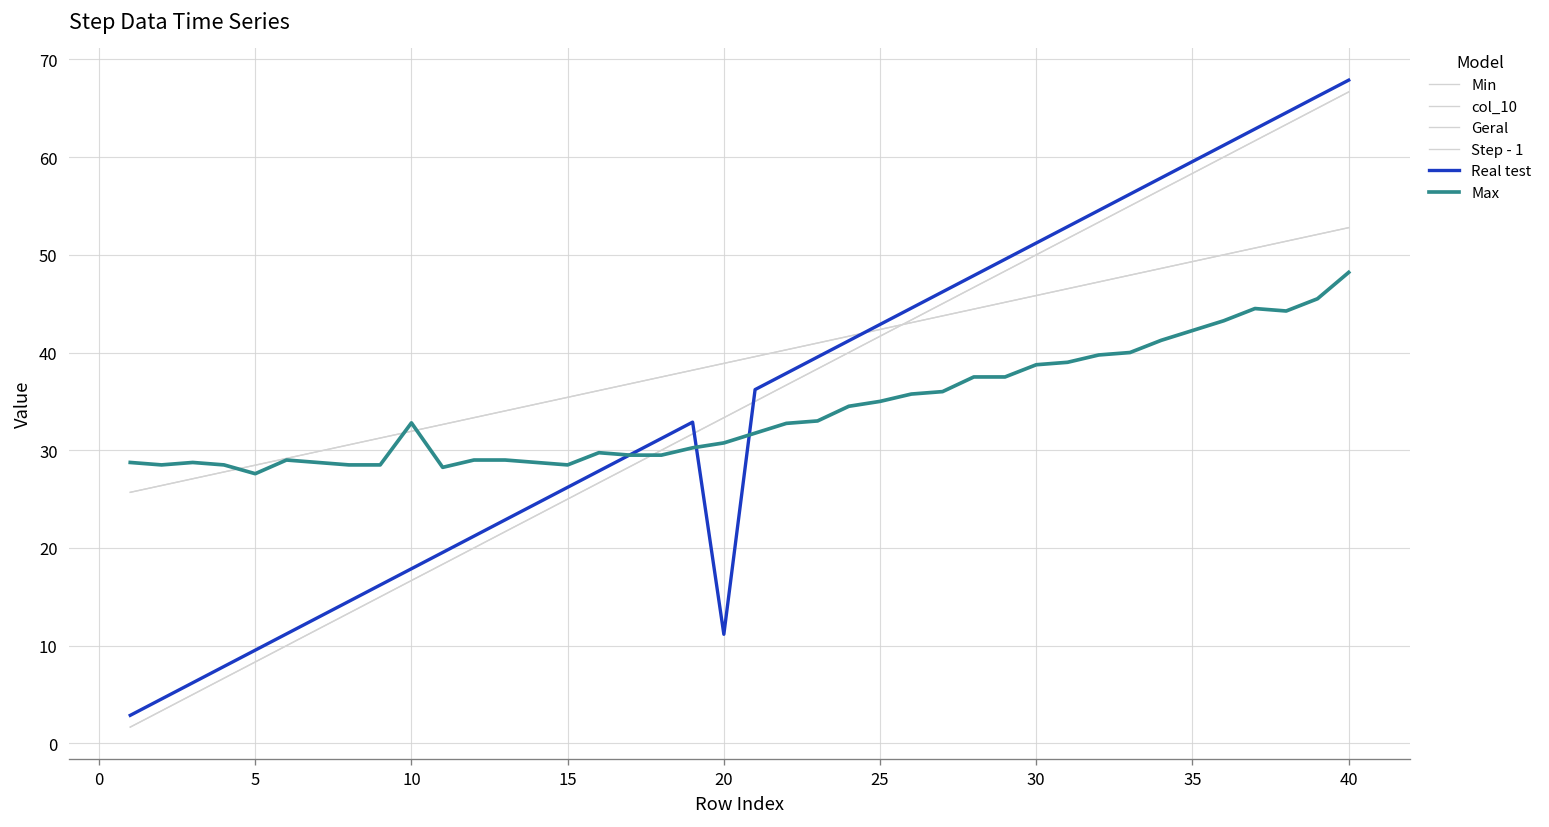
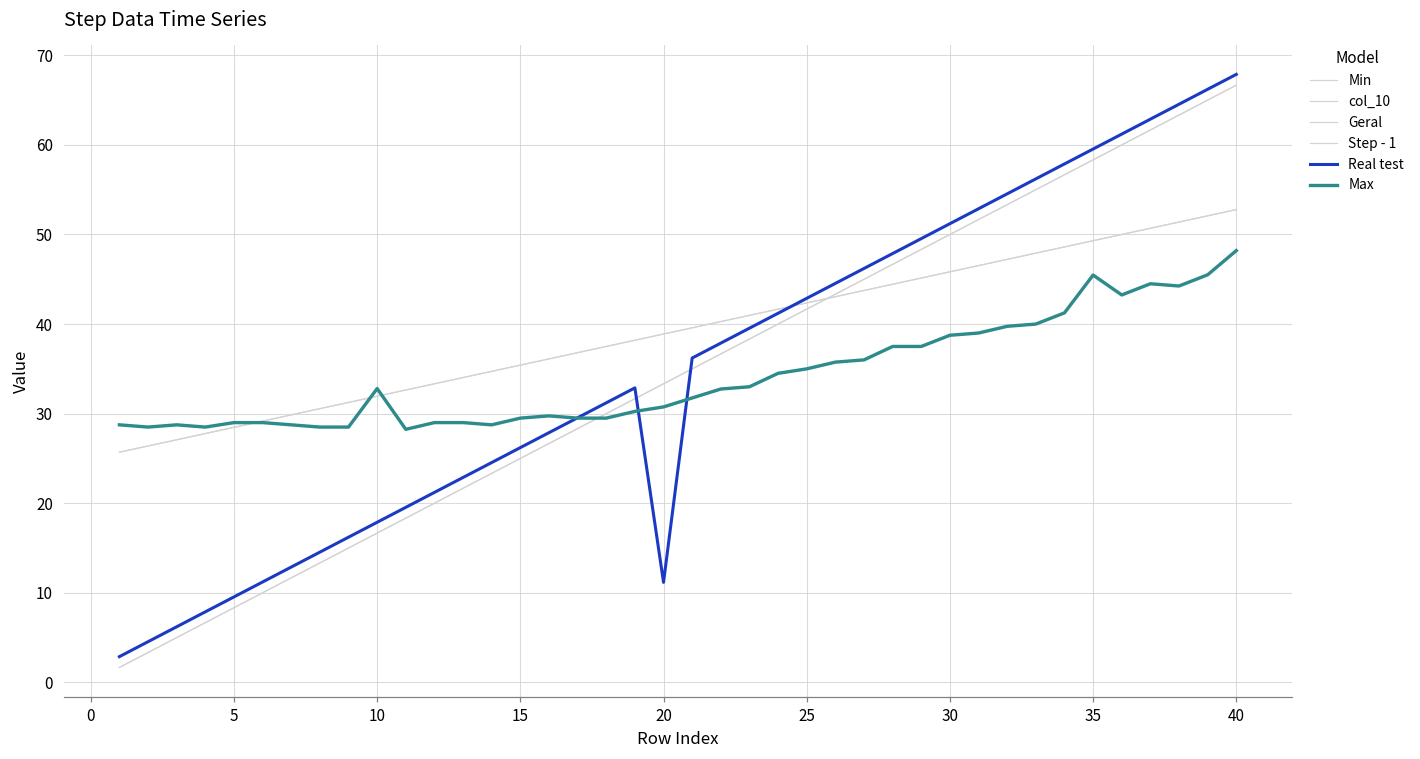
Max, 5: 28 -> 29
Max, 15: 29 -> 30
Max, 35: 42 -> 45
